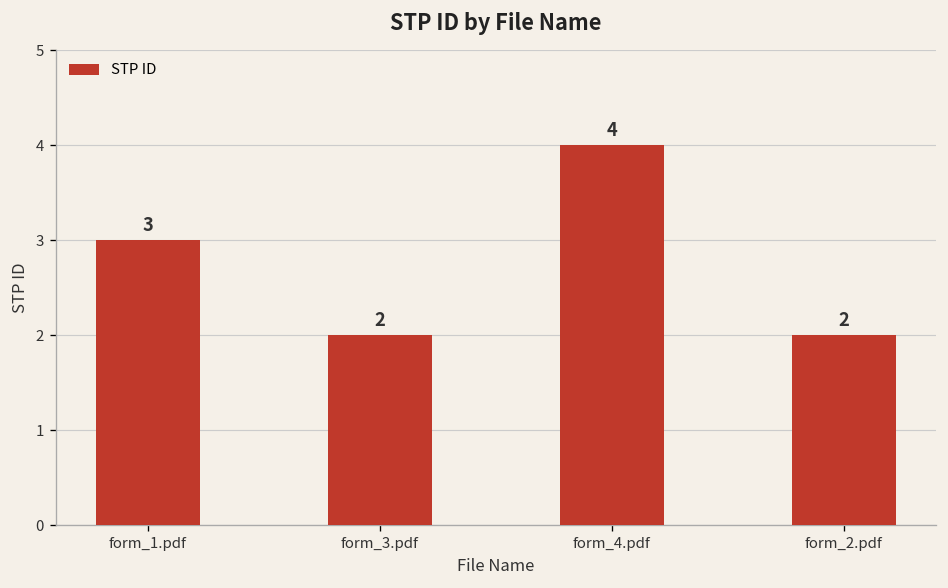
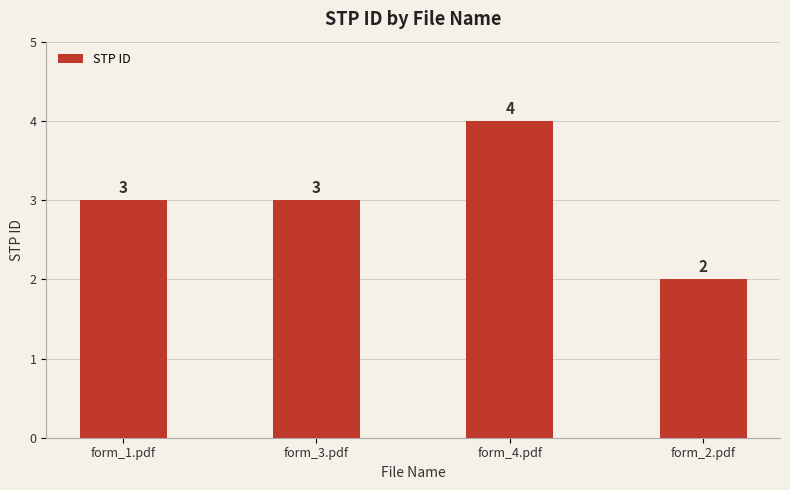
form_3.pdf: 2 -> 3
